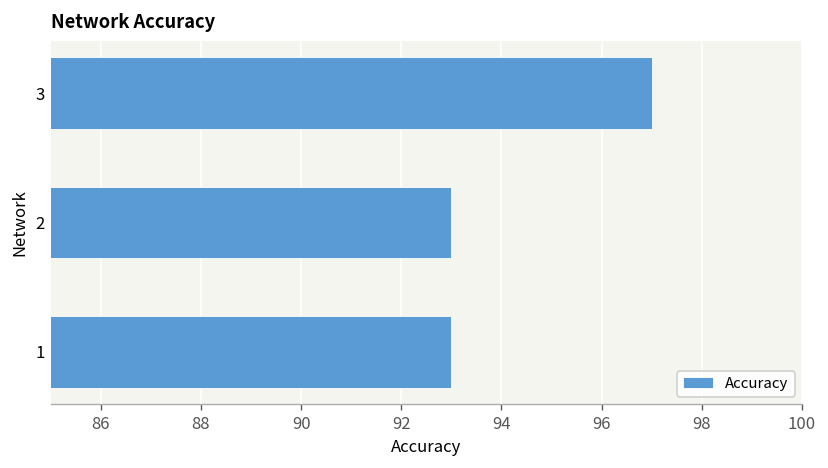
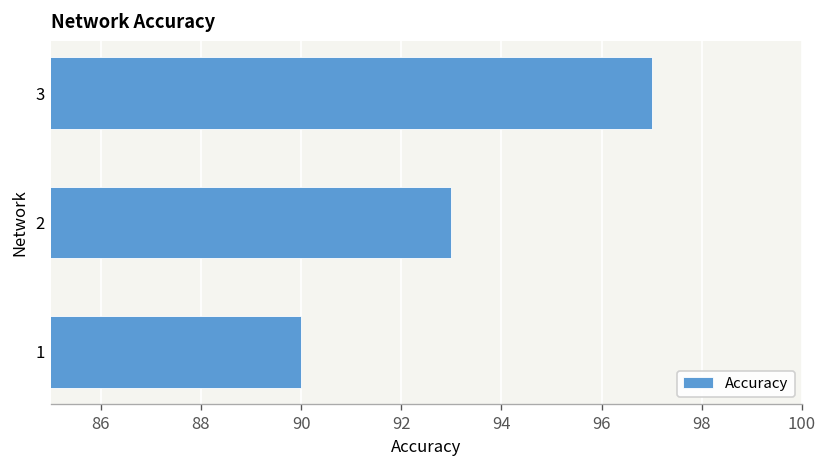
1: 93 -> 90
